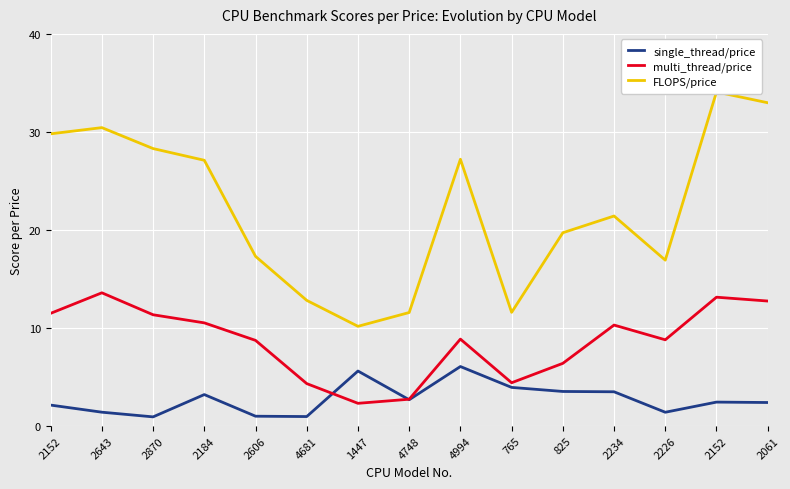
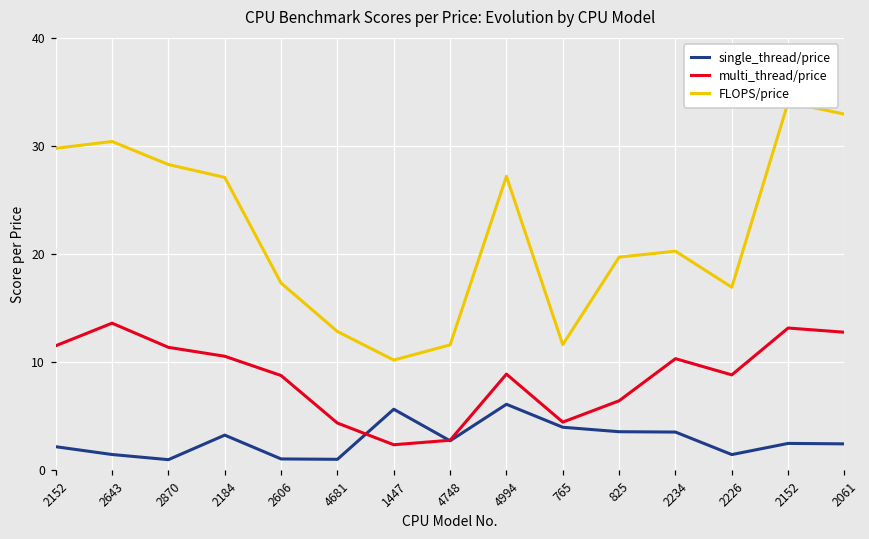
FLOPS/price, 2234: 21 -> 20
